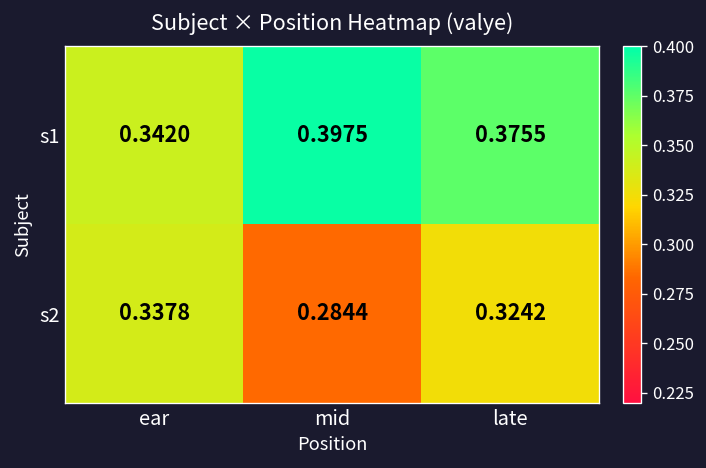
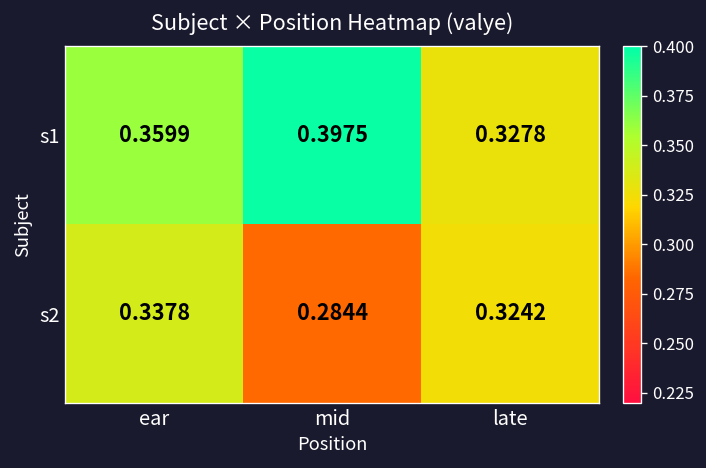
s1, ear: 0.3420 -> 0.3599
s1, late: 0.3755 -> 0.3278
